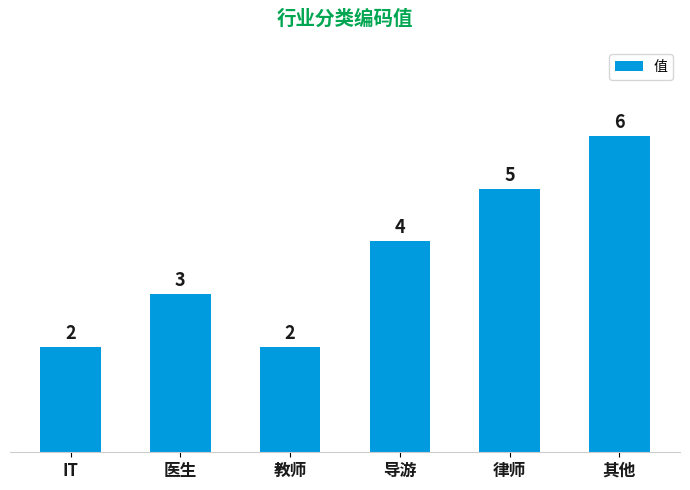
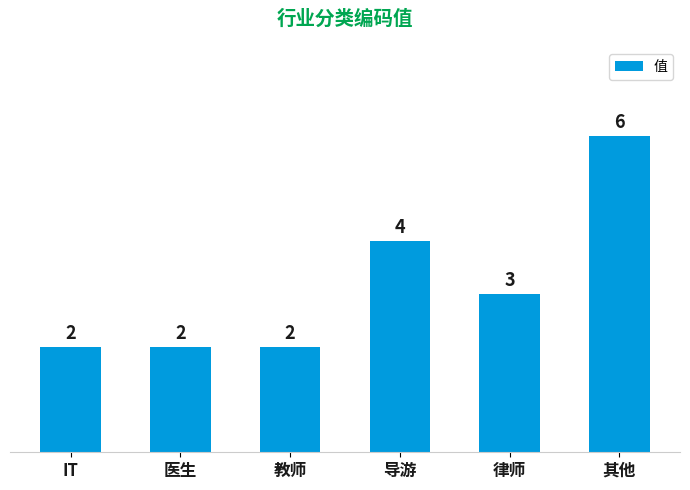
医生: 3 -> 2
律师: 5 -> 3
